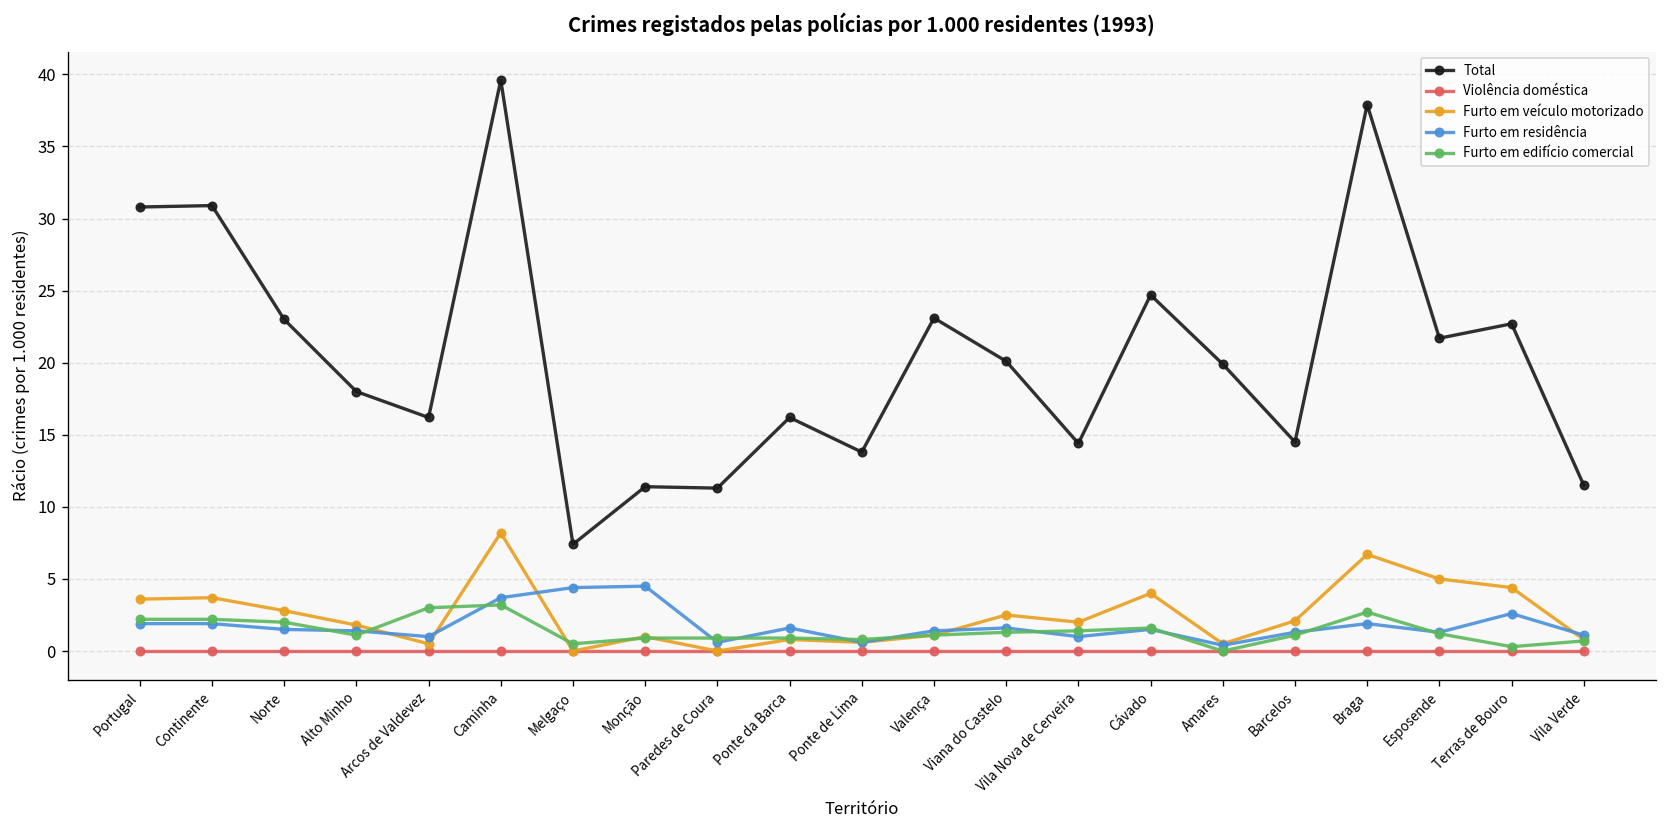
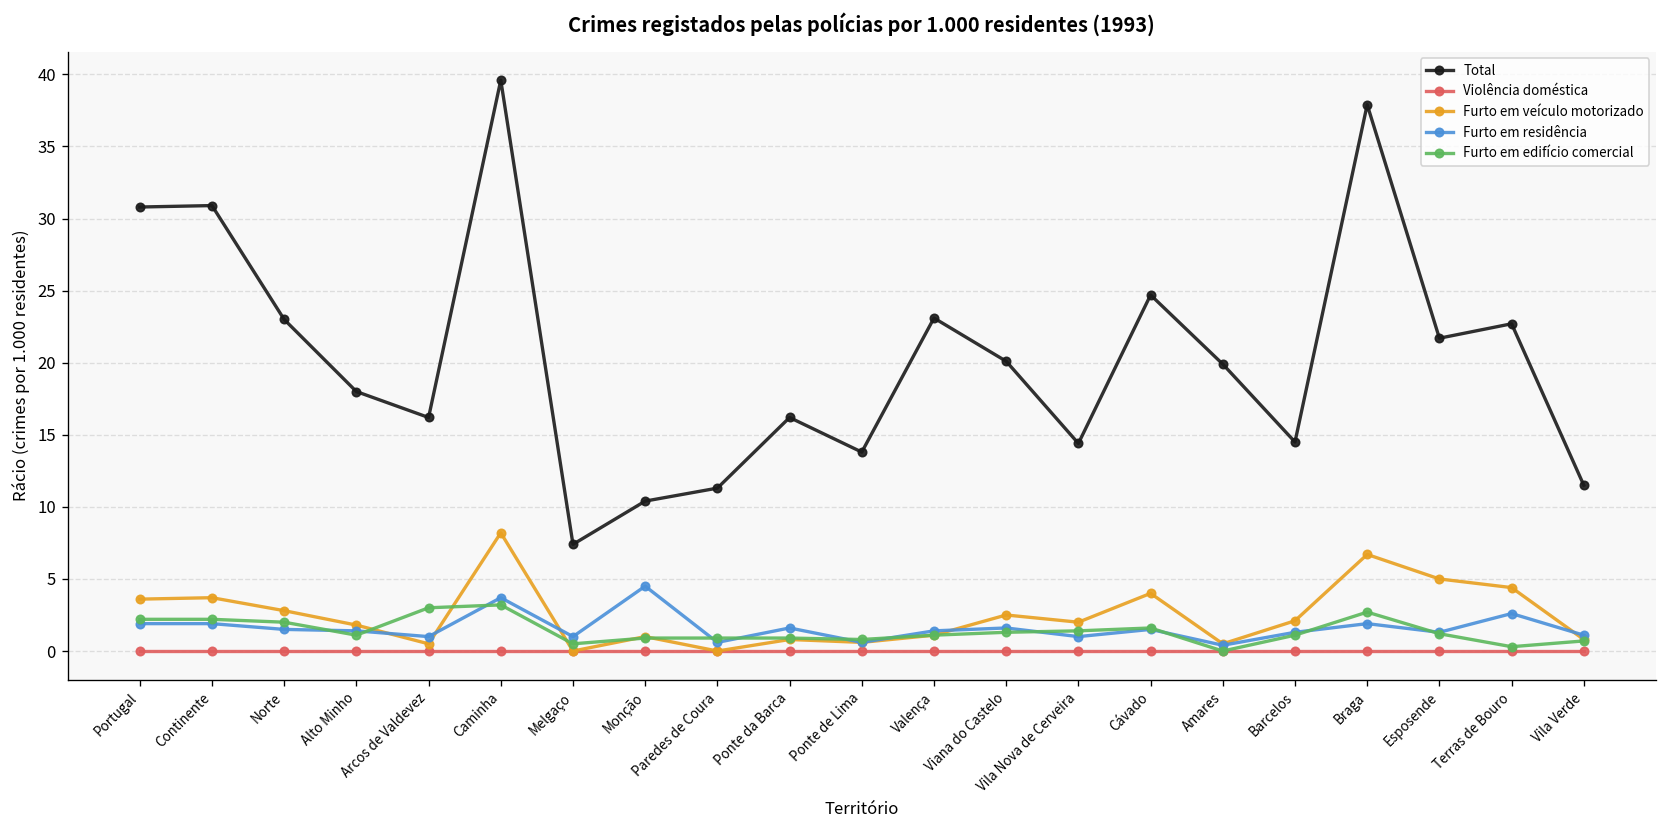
Furto em residência, Melgaço: 4.4 -> 1.0
Total, Monção: 11.4 -> 10.4
